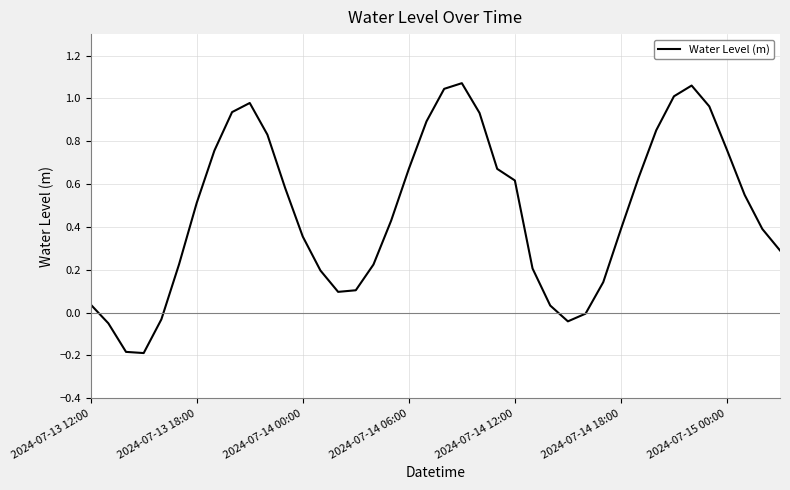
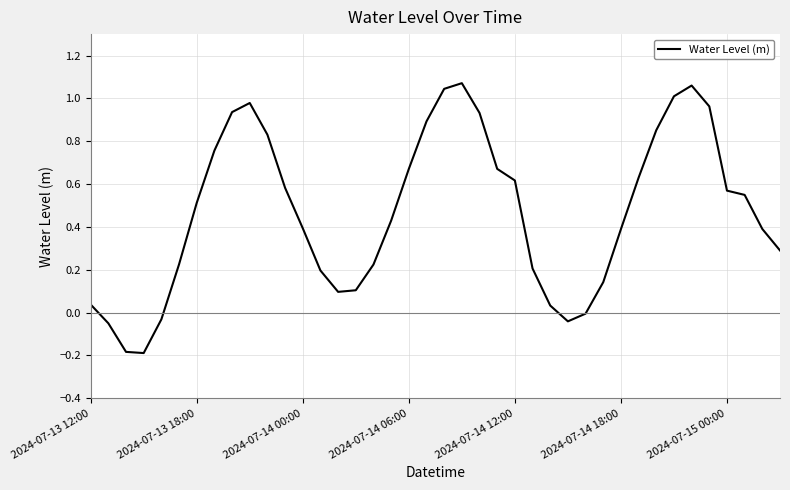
2024-07-14 00:00: 0.36 -> 0.39
2024-07-15 00:00: 0.76 -> 0.57
